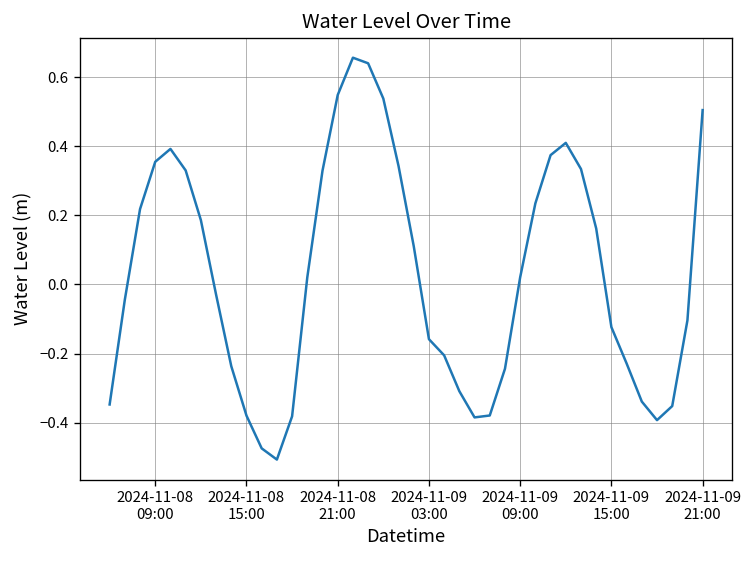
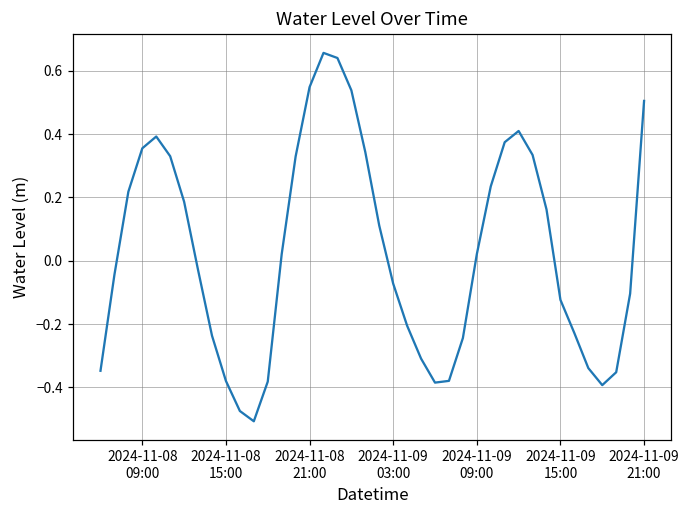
2024-11-09 03:00: -0.16 -> -0.07
